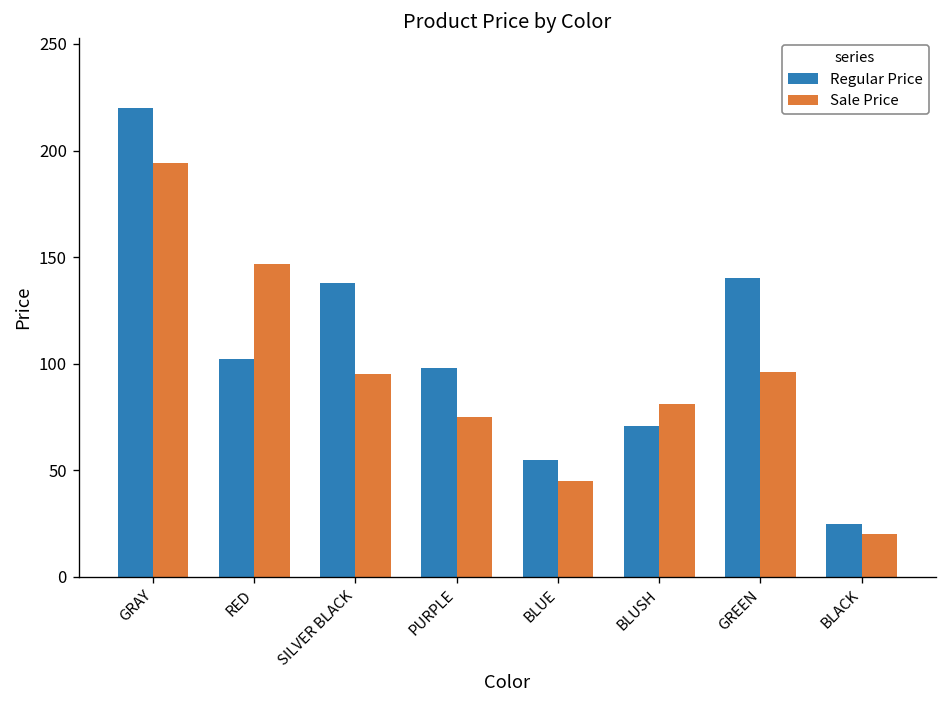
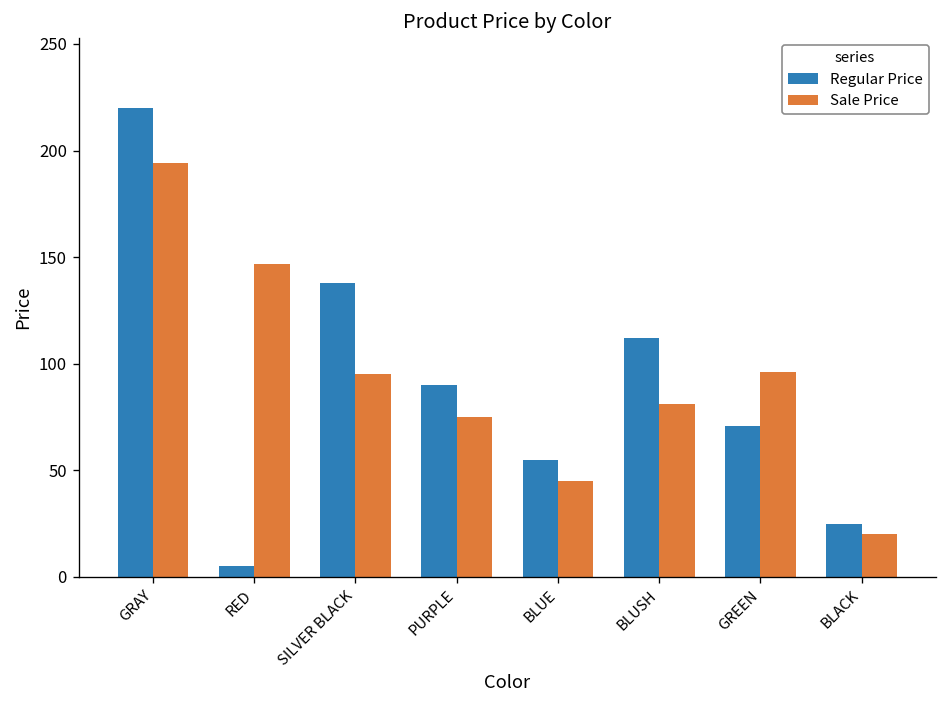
Regular Price, RED: 102 -> 5
Regular Price, PURPLE: 98 -> 90
Regular Price, BLUSH: 71 -> 112
Regular Price, GREEN: 140 -> 71
